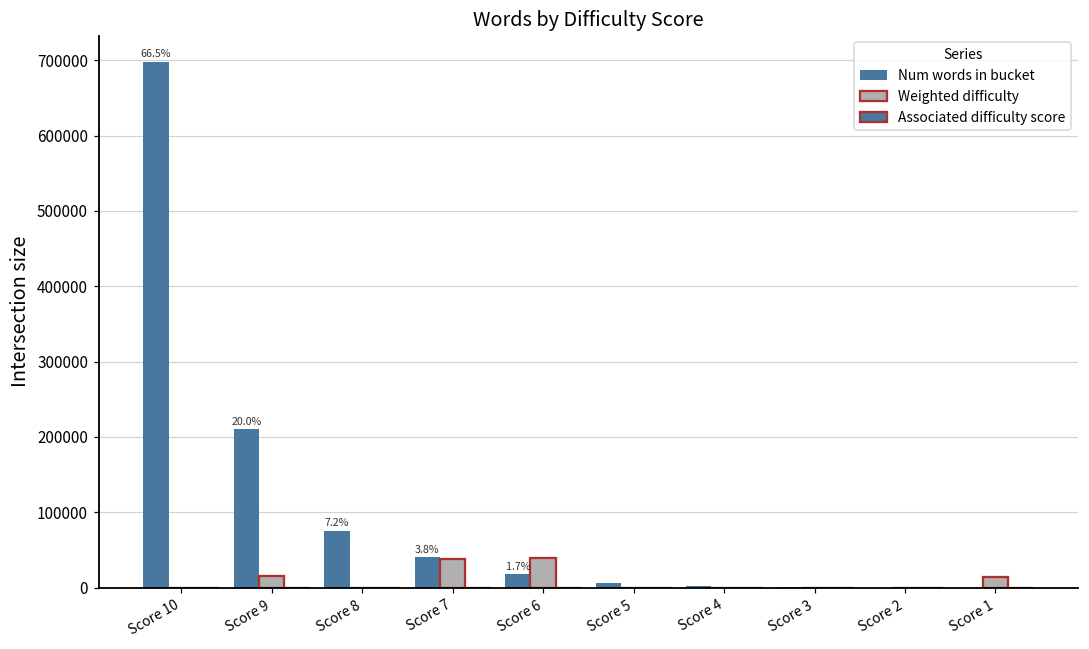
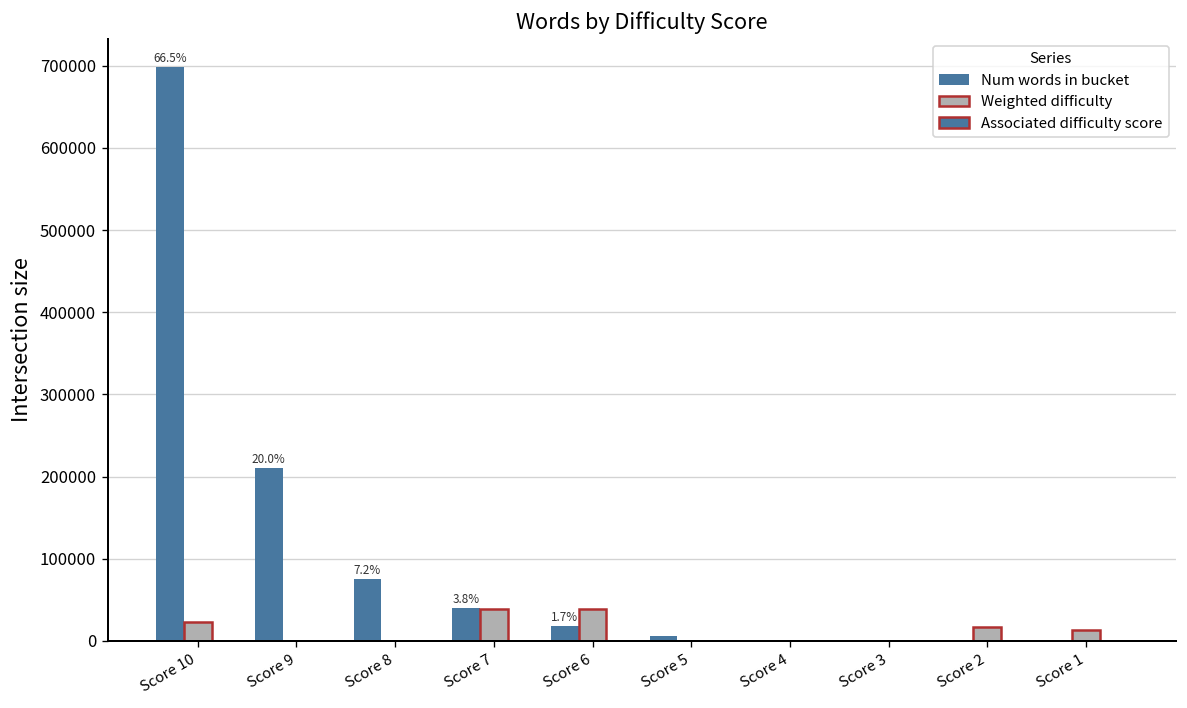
Weighted difficulty, Score 10: 0 -> 20000
Weighted difficulty, Score 9: 20000 -> 0
Weighted difficulty, Score 2: 0 -> 20000
